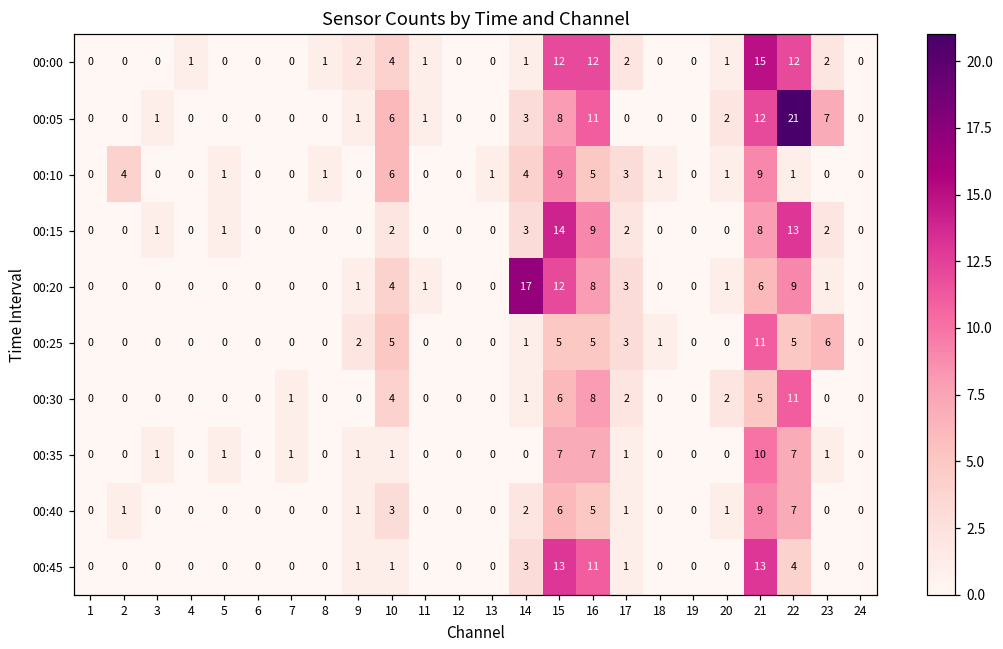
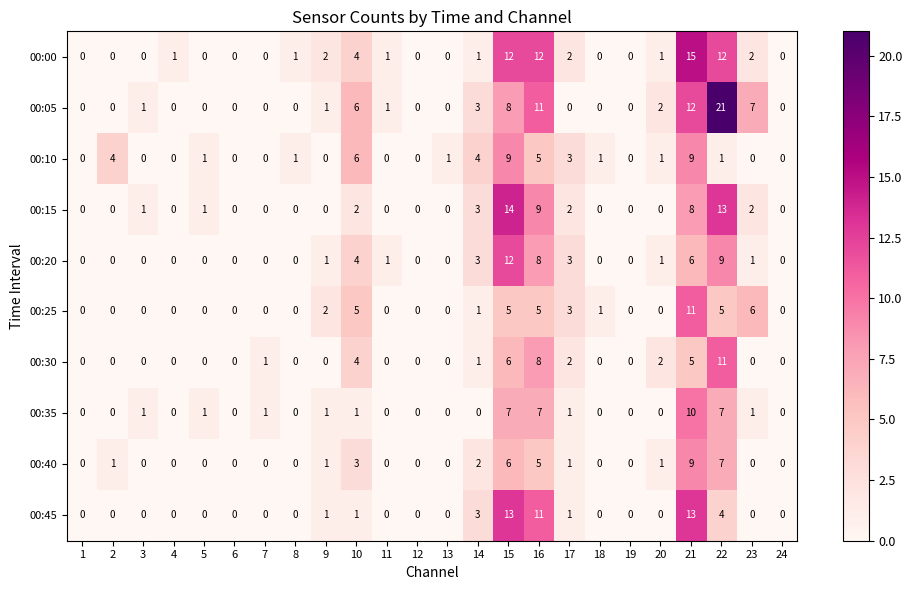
00:20, 14: 17 -> 3
